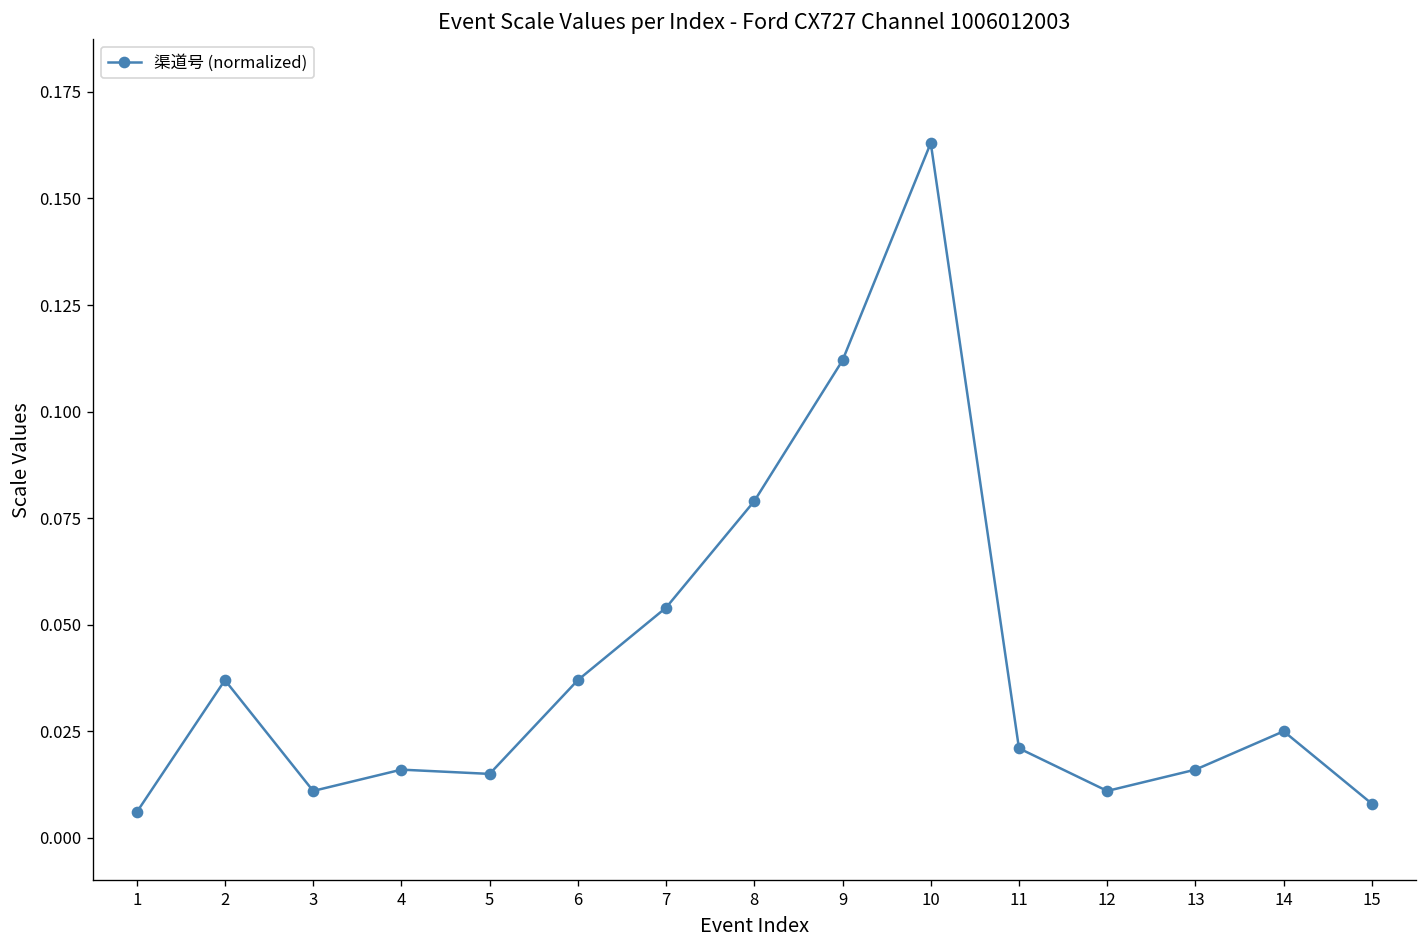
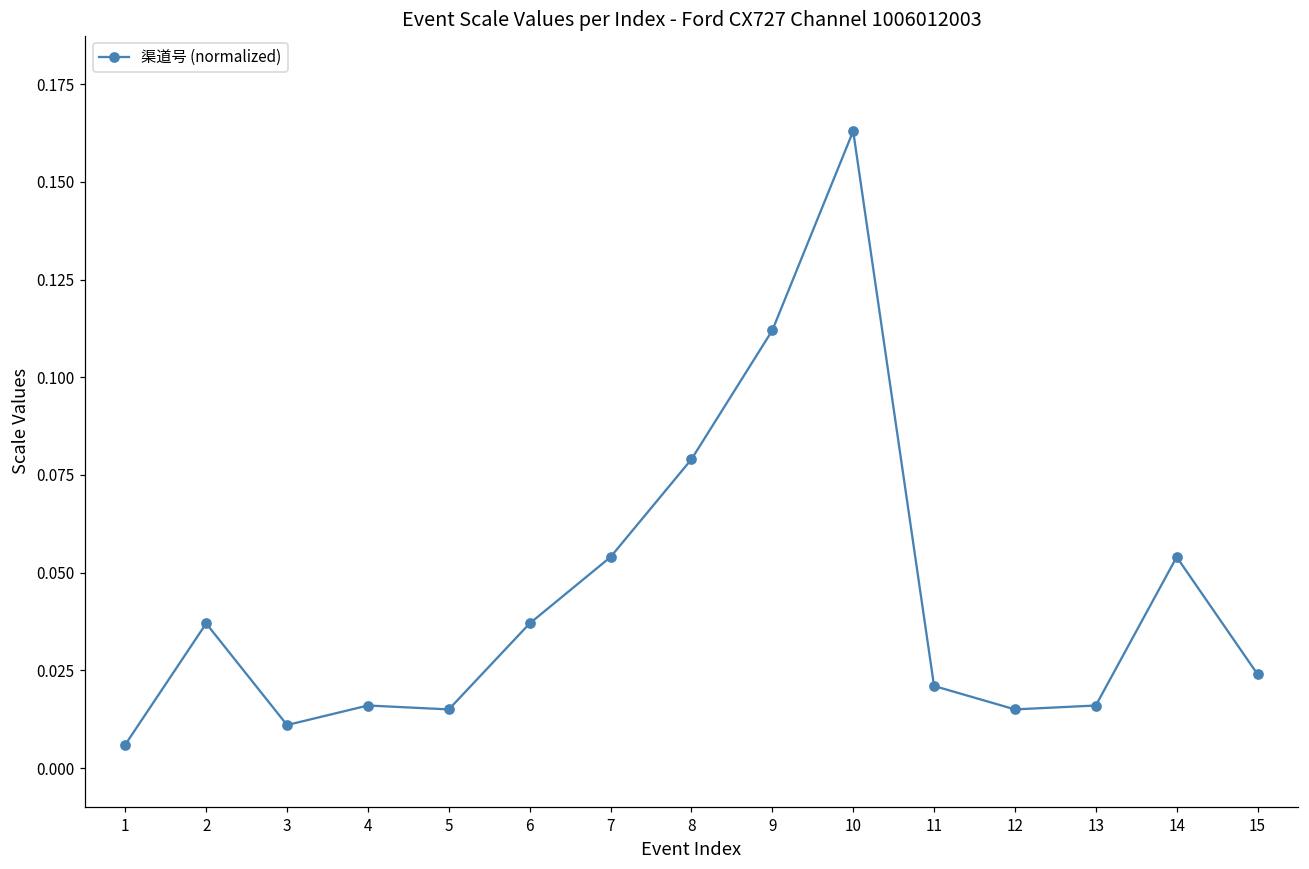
12: 0.011 -> 0.015
14: 0.025 -> 0.054
15: 0.008 -> 0.024
